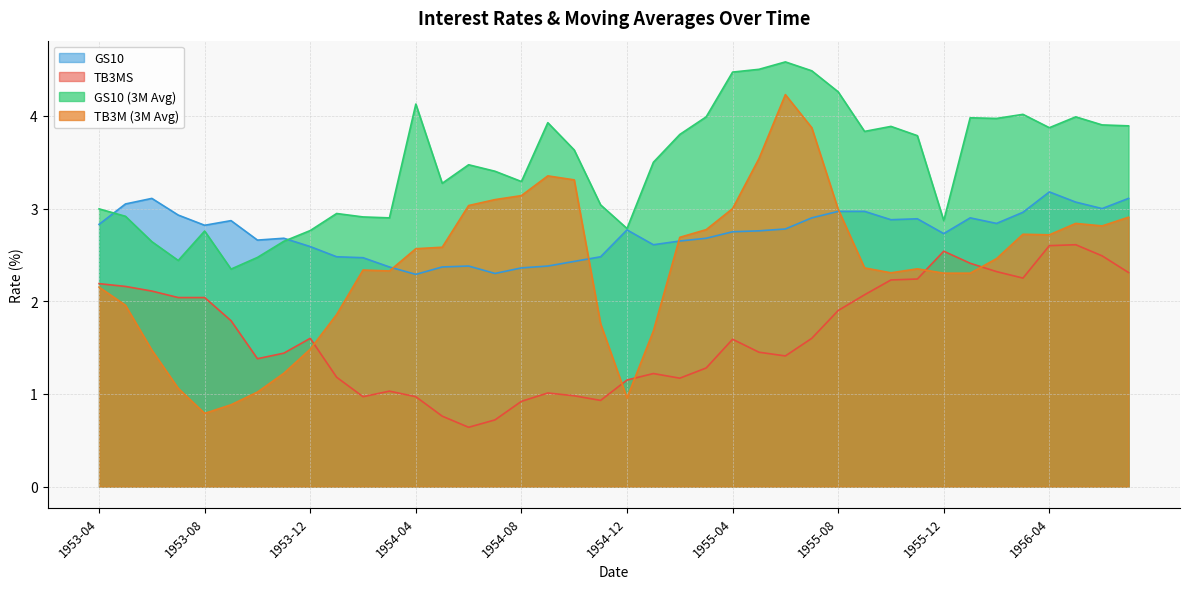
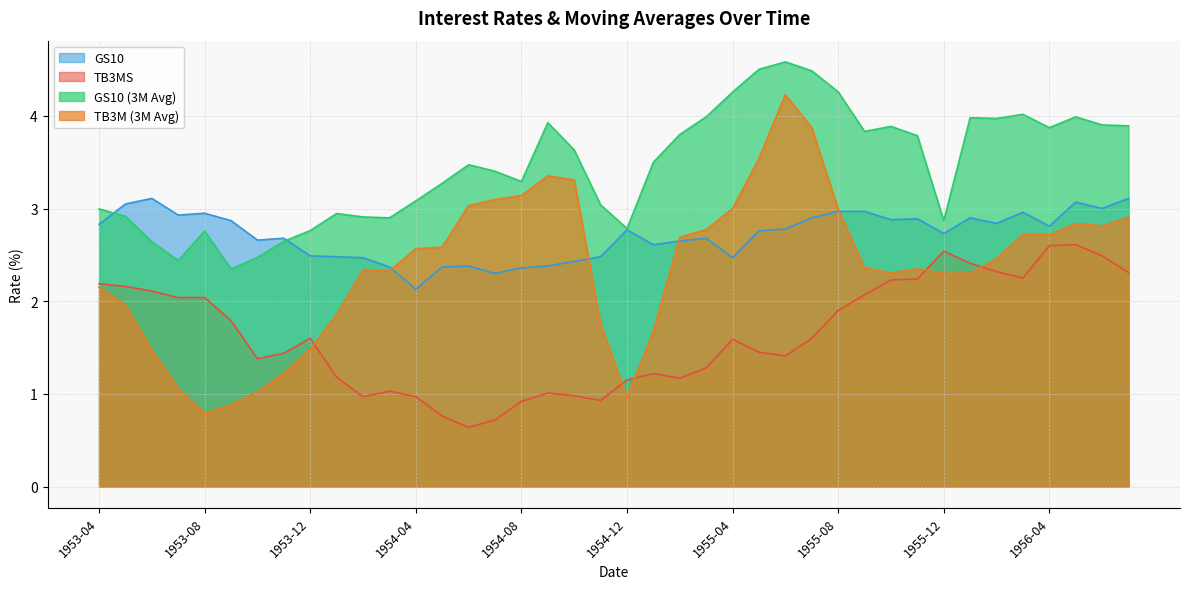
GS10, 1953-08: 2.8 -> 3.0
GS10, 1953-12: 2.6 -> 2.5
GS10, 1954-04: 2.3 -> 2.1
GS10 (3M Avg), 1954-04: 4.1 -> 3.1
GS10, 1955-04: 2.8 -> 2.5
GS10 (3M Avg), 1955-04: 4.5 -> 4.3
GS10, 1956-04: 3.2 -> 2.8
